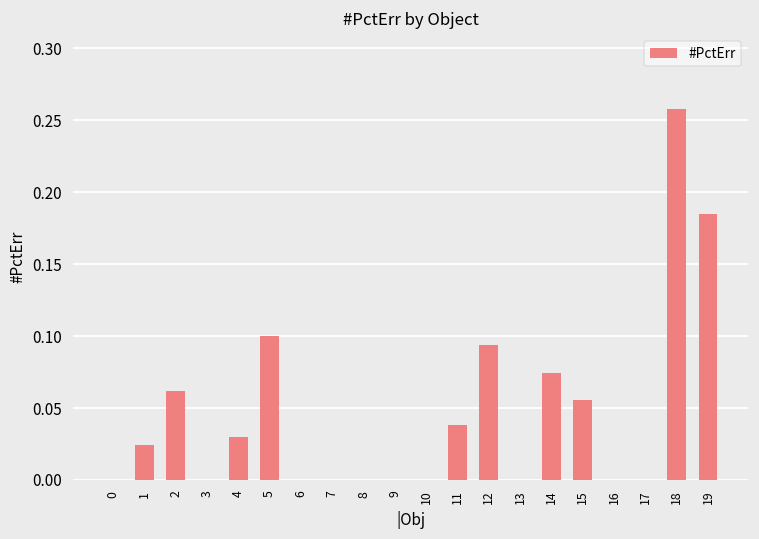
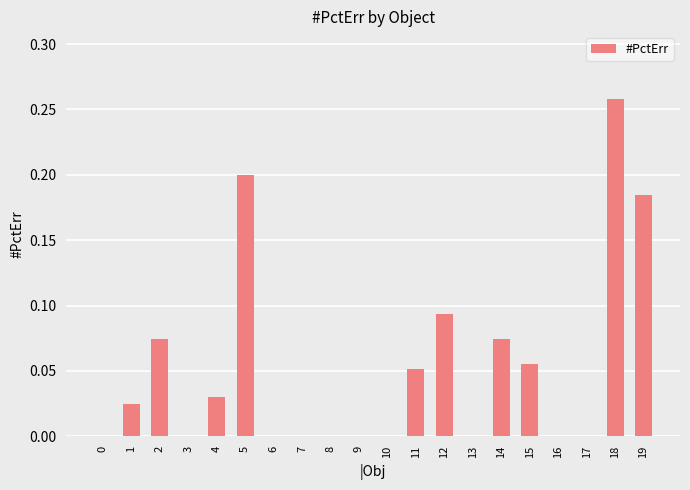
2: 0.062 -> 0.074
5: 0.1 -> 0.2
11: 0.038 -> 0.052
